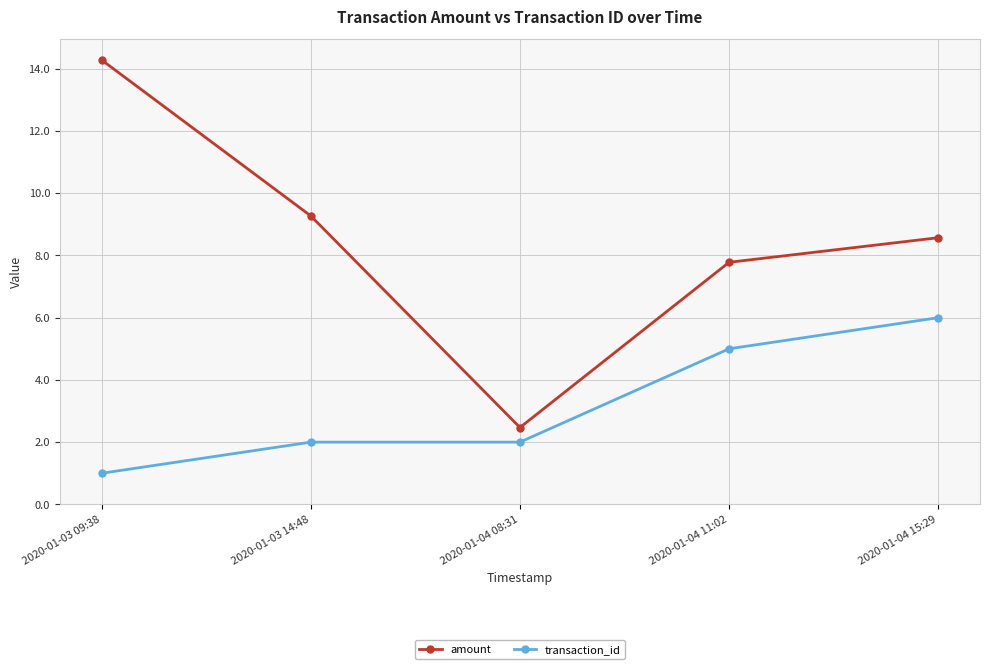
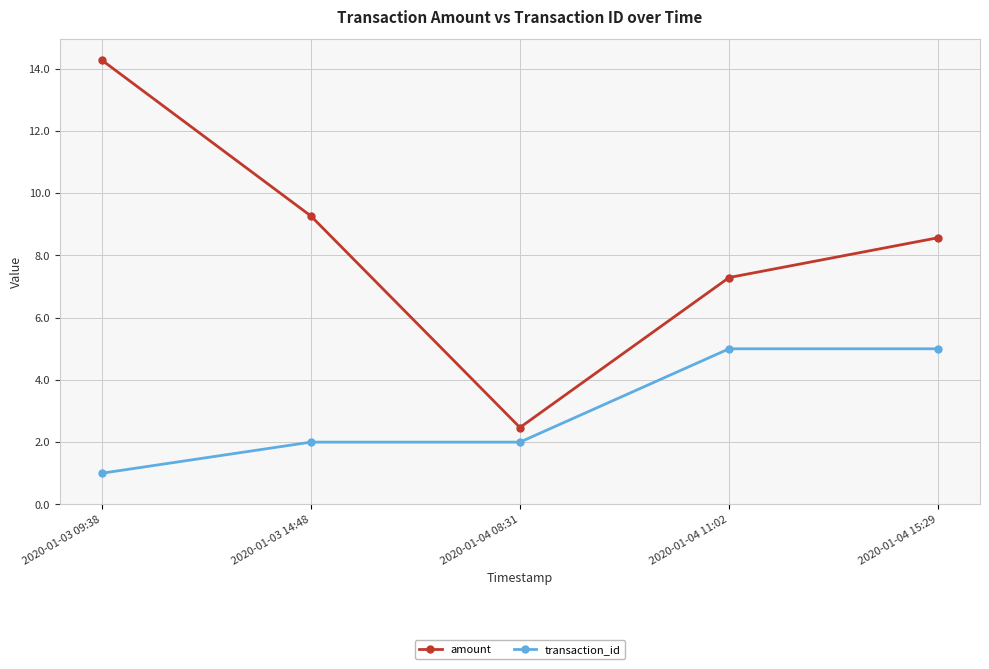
amount, 2020-01-04 11:02: 7.8 -> 7.3
transaction_id, 2020-01-04 15:29: 6 -> 5
